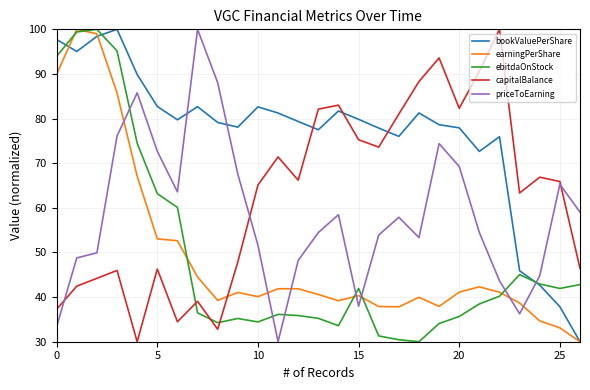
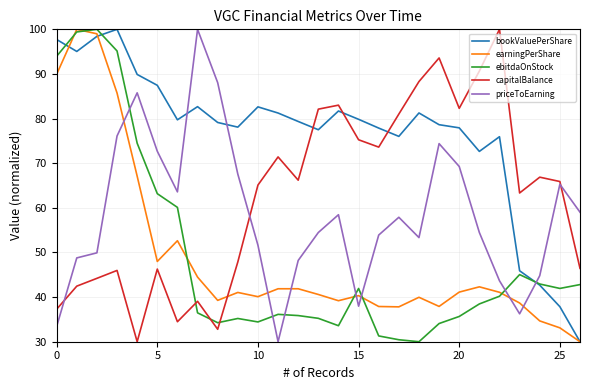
bookValuePerShare, 5: 83 -> 87
earningPerShare, 5: 53 -> 48
